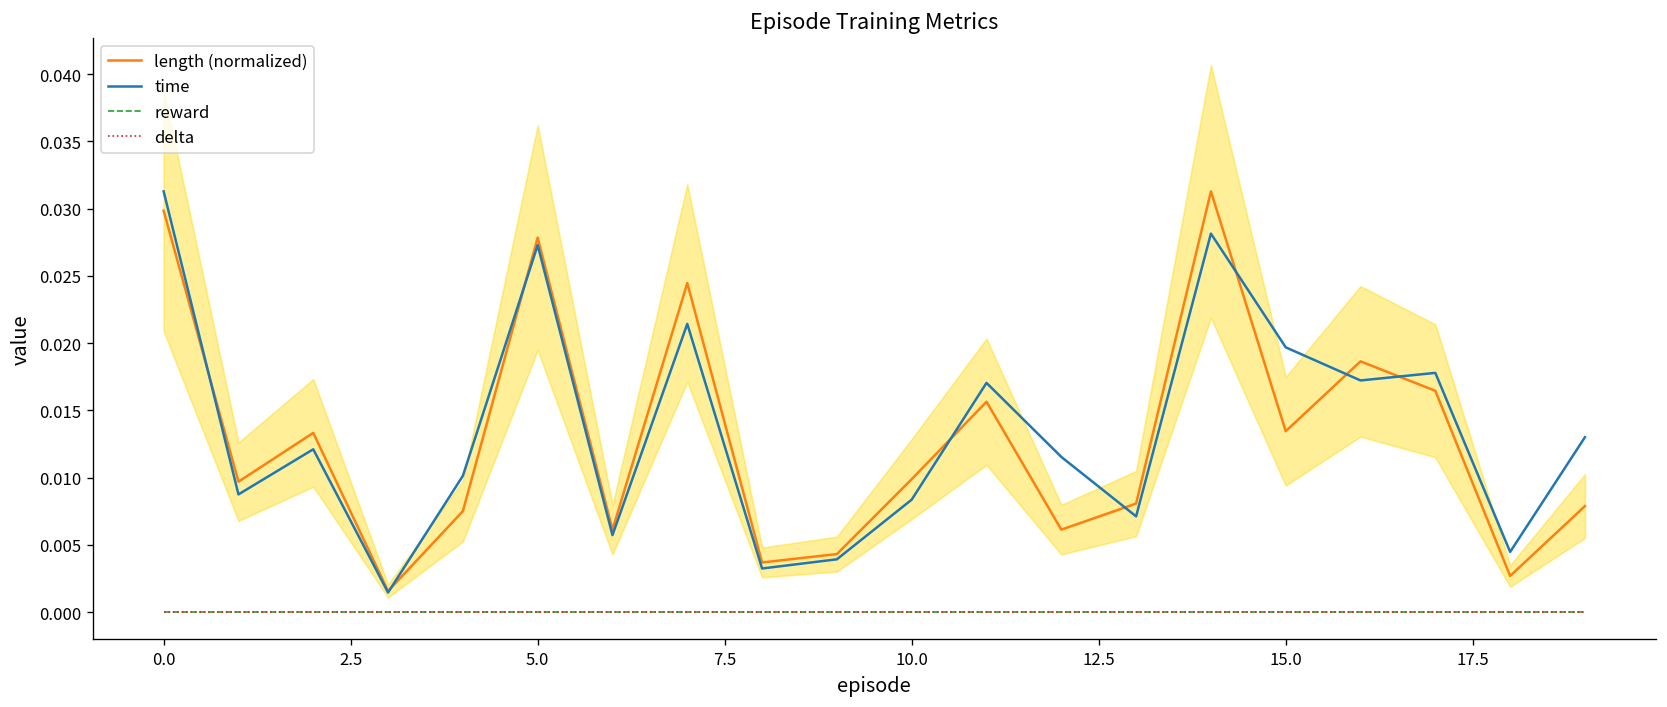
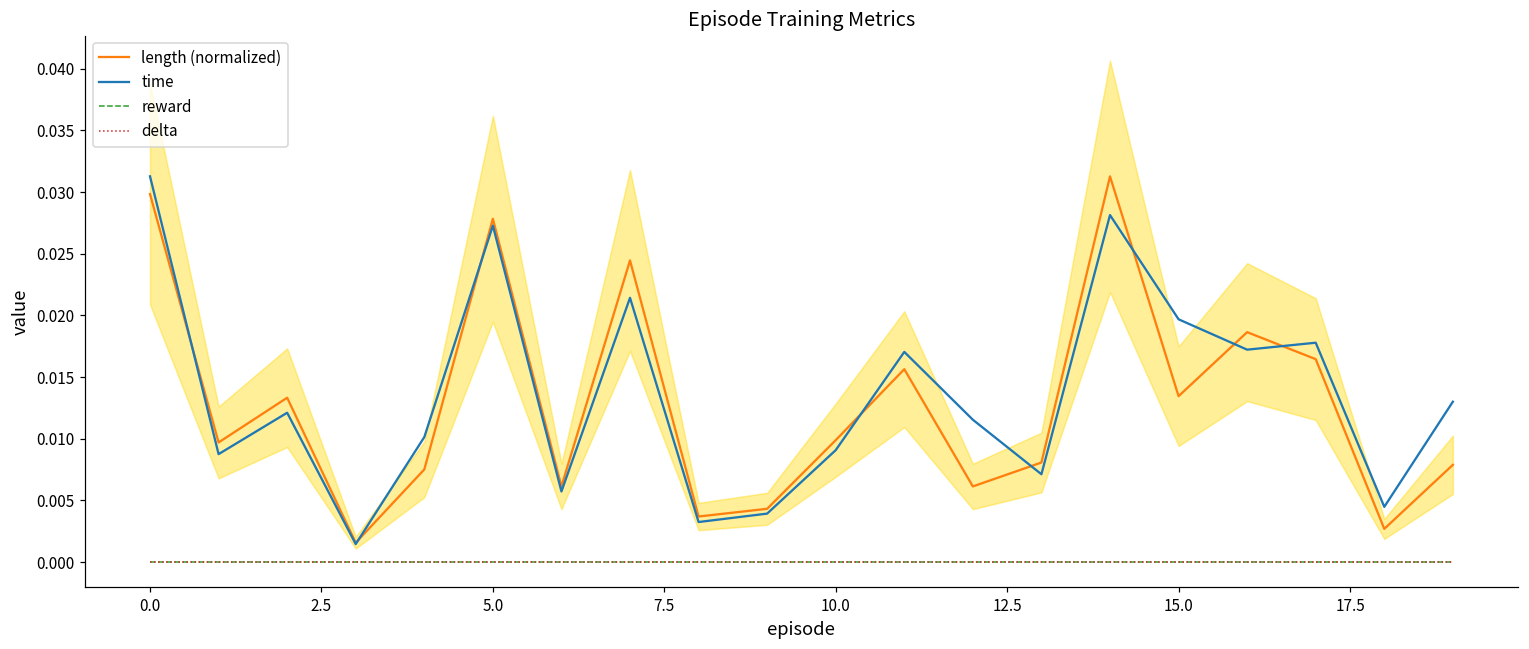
time, 10.0: 0.0084 -> 0.0091
